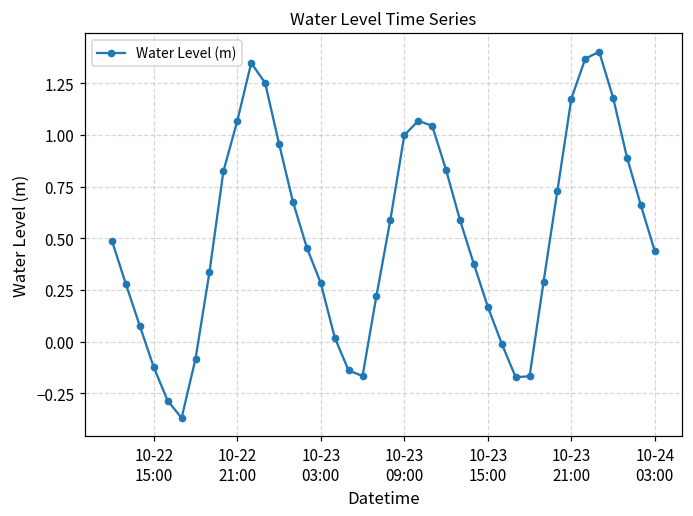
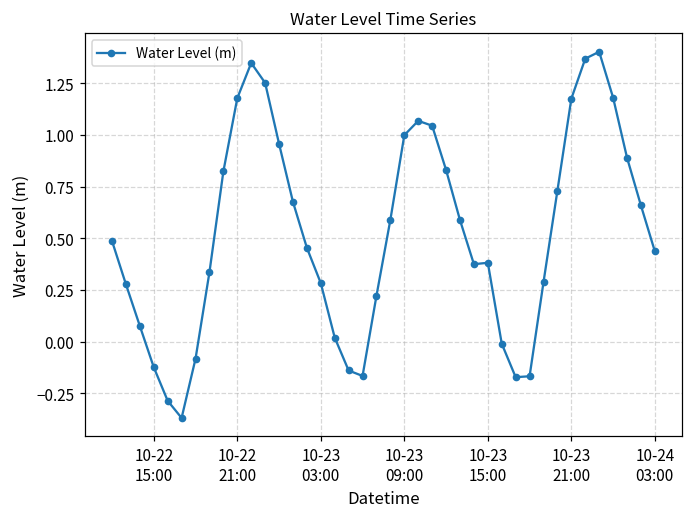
10-22 21:00: 1.07 -> 1.18
10-23 15:00: 0.17 -> 0.38
